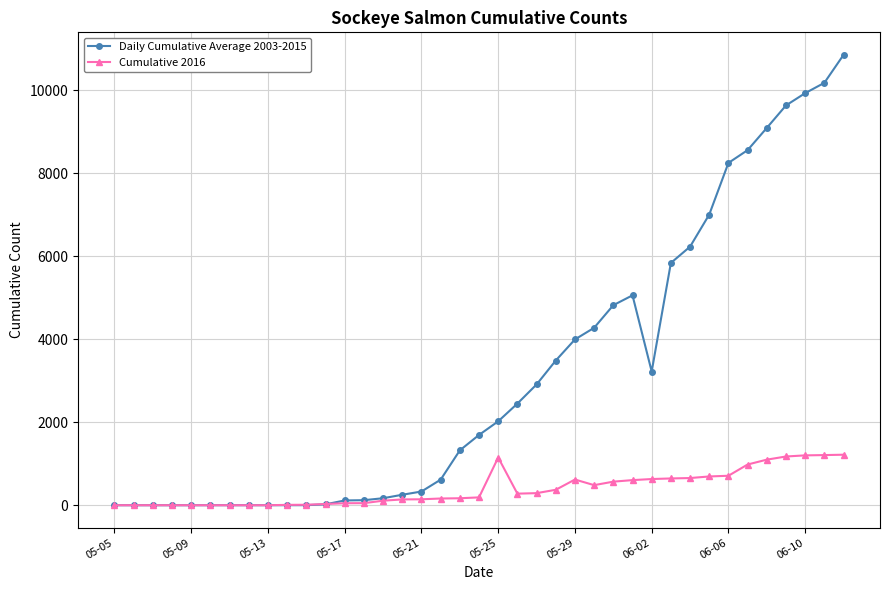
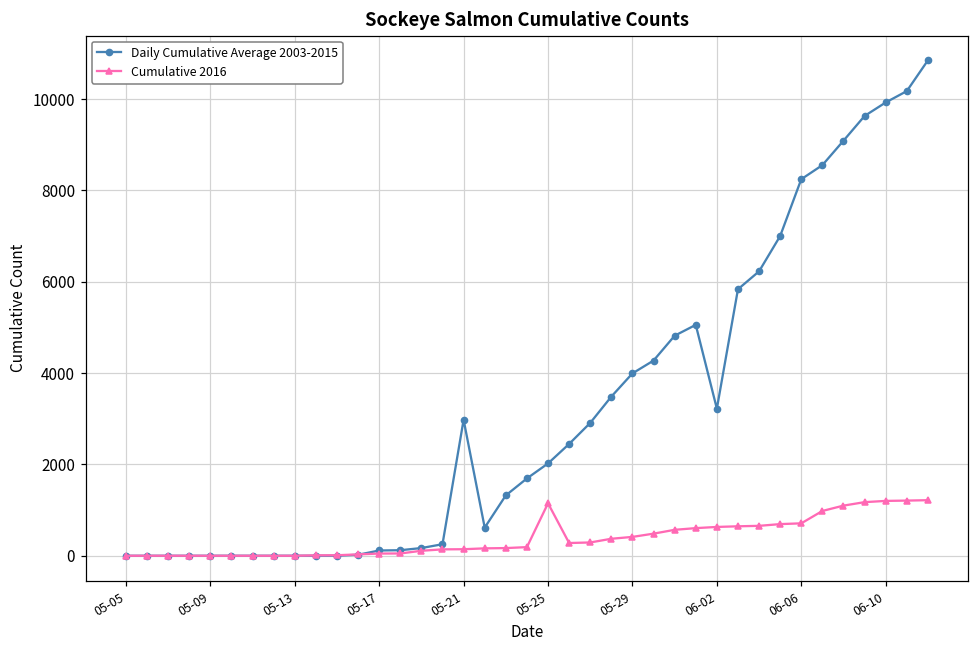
Daily Cumulative Average 2003-2015, 05-21: 300 -> 3000
Cumulative 2016, 05-29: 600 -> 400
